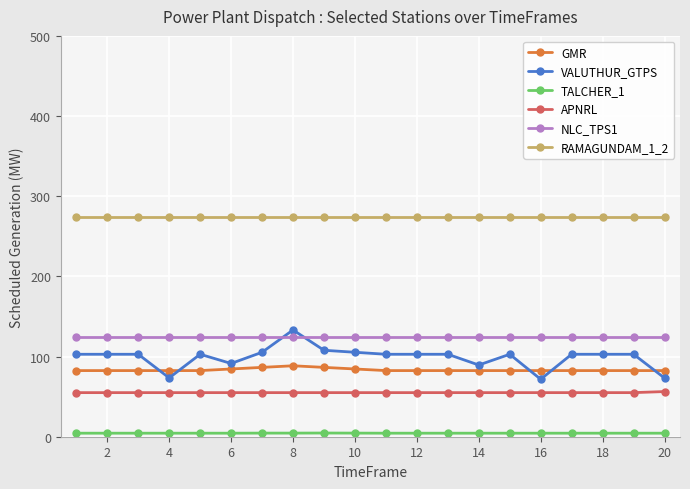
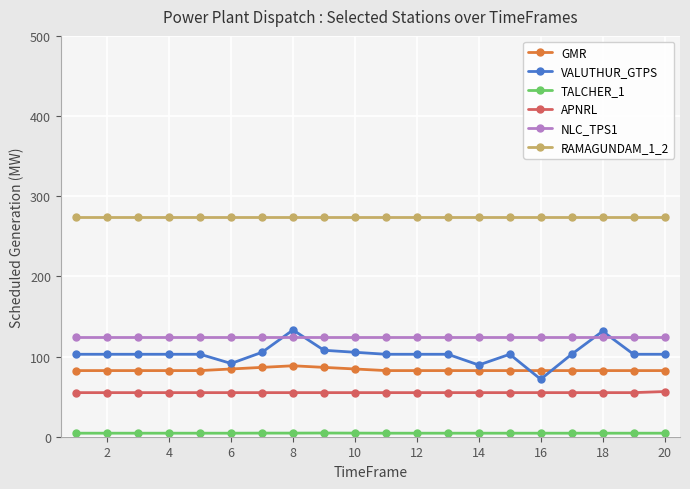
VALUTHUR_GTPS, 4: 70 -> 100
VALUTHUR_GTPS, 18: 100 -> 130
VALUTHUR_GTPS, 20: 70 -> 100
